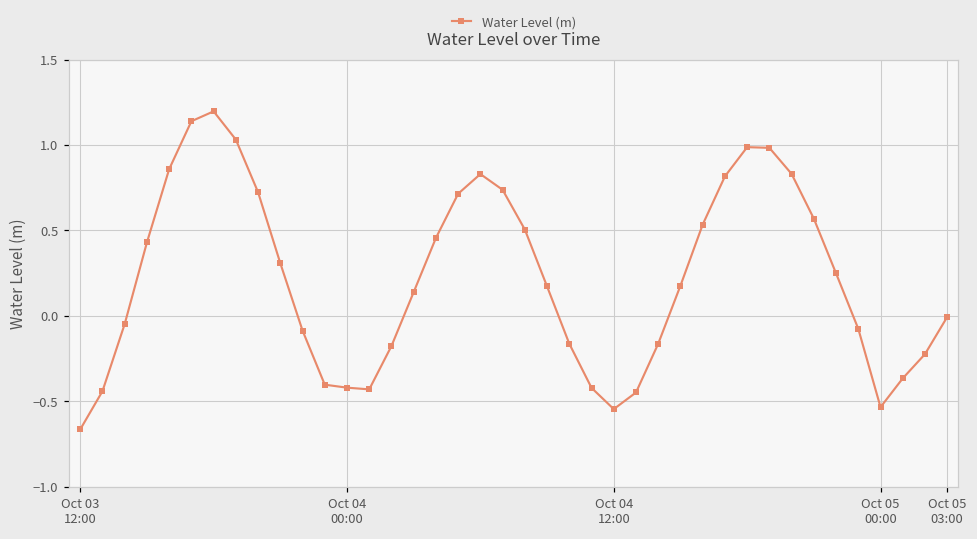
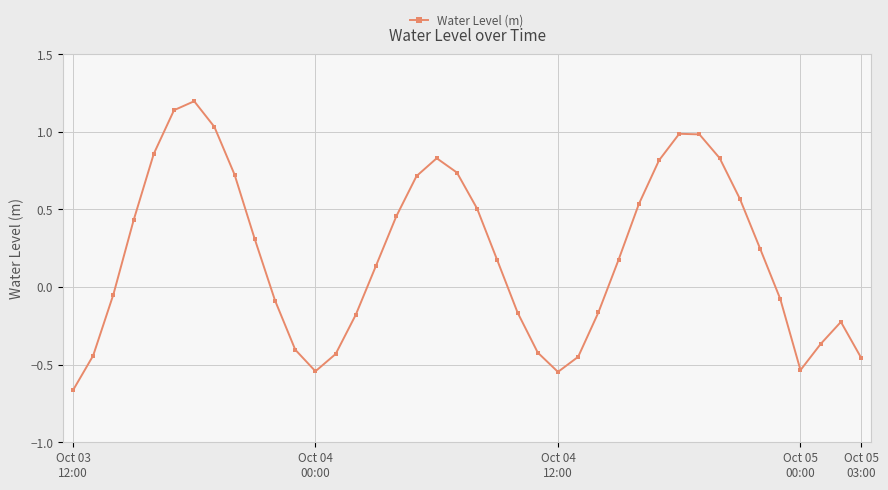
Oct 04 00:00: -0.42 -> -0.54
Oct 05 03:00: -0.01 -> -0.46
